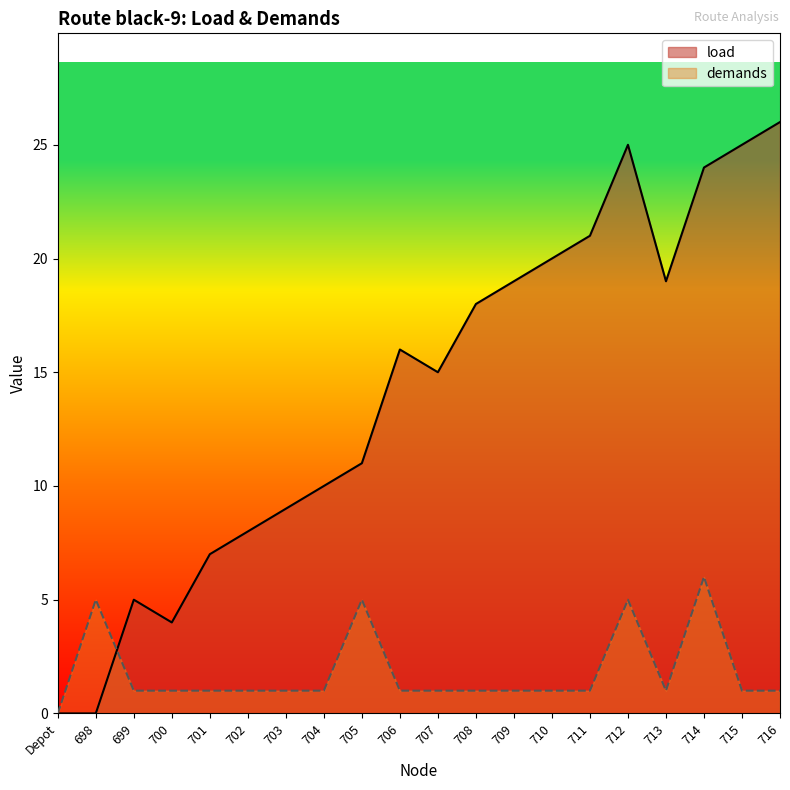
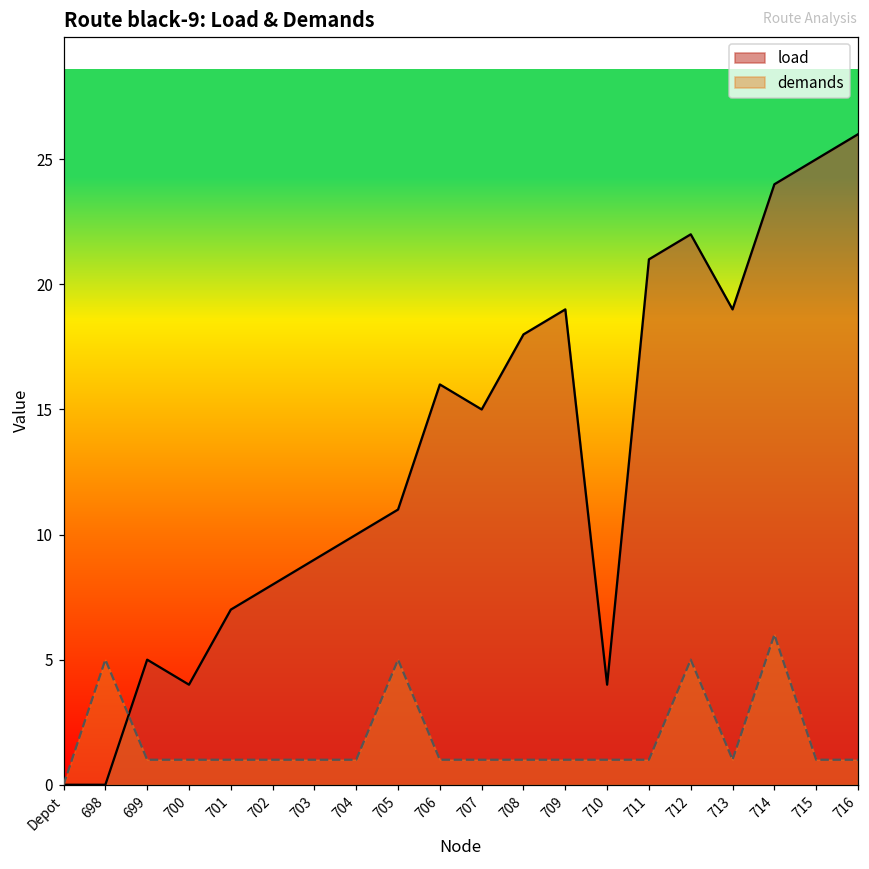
load, 710: 20 -> 4
load, 712: 25 -> 22
